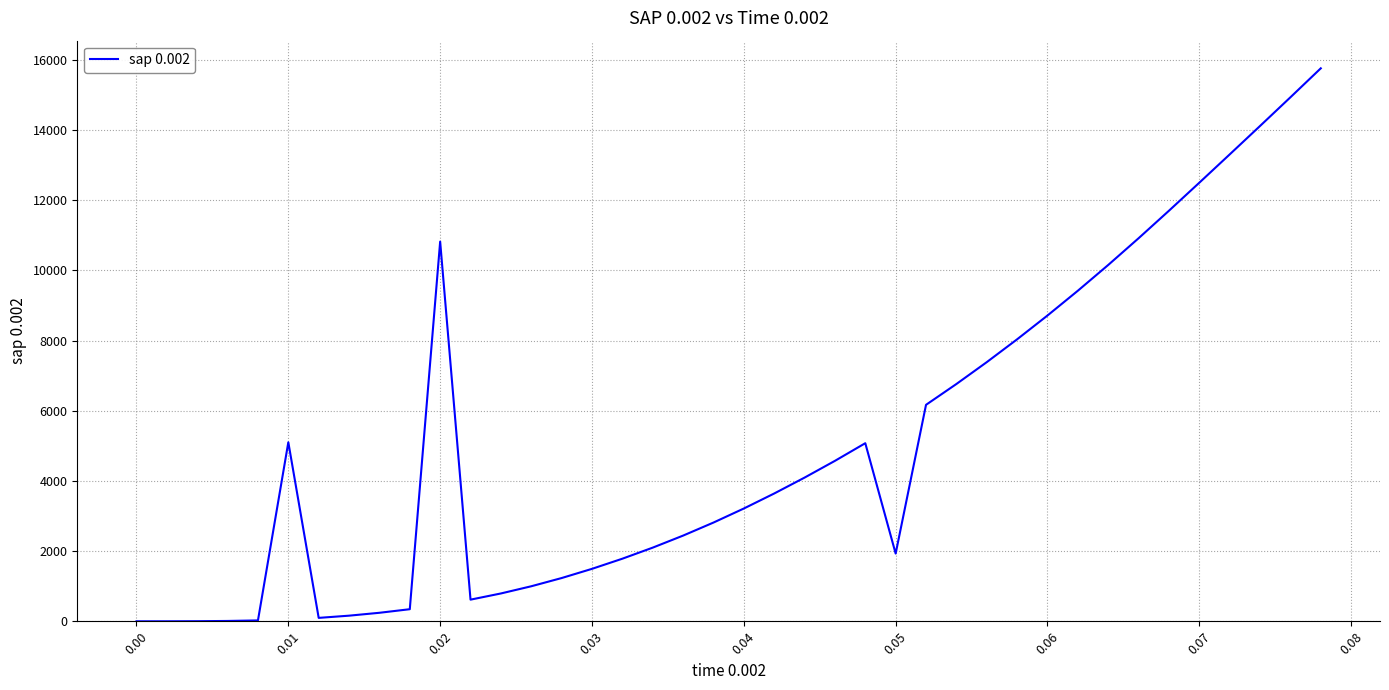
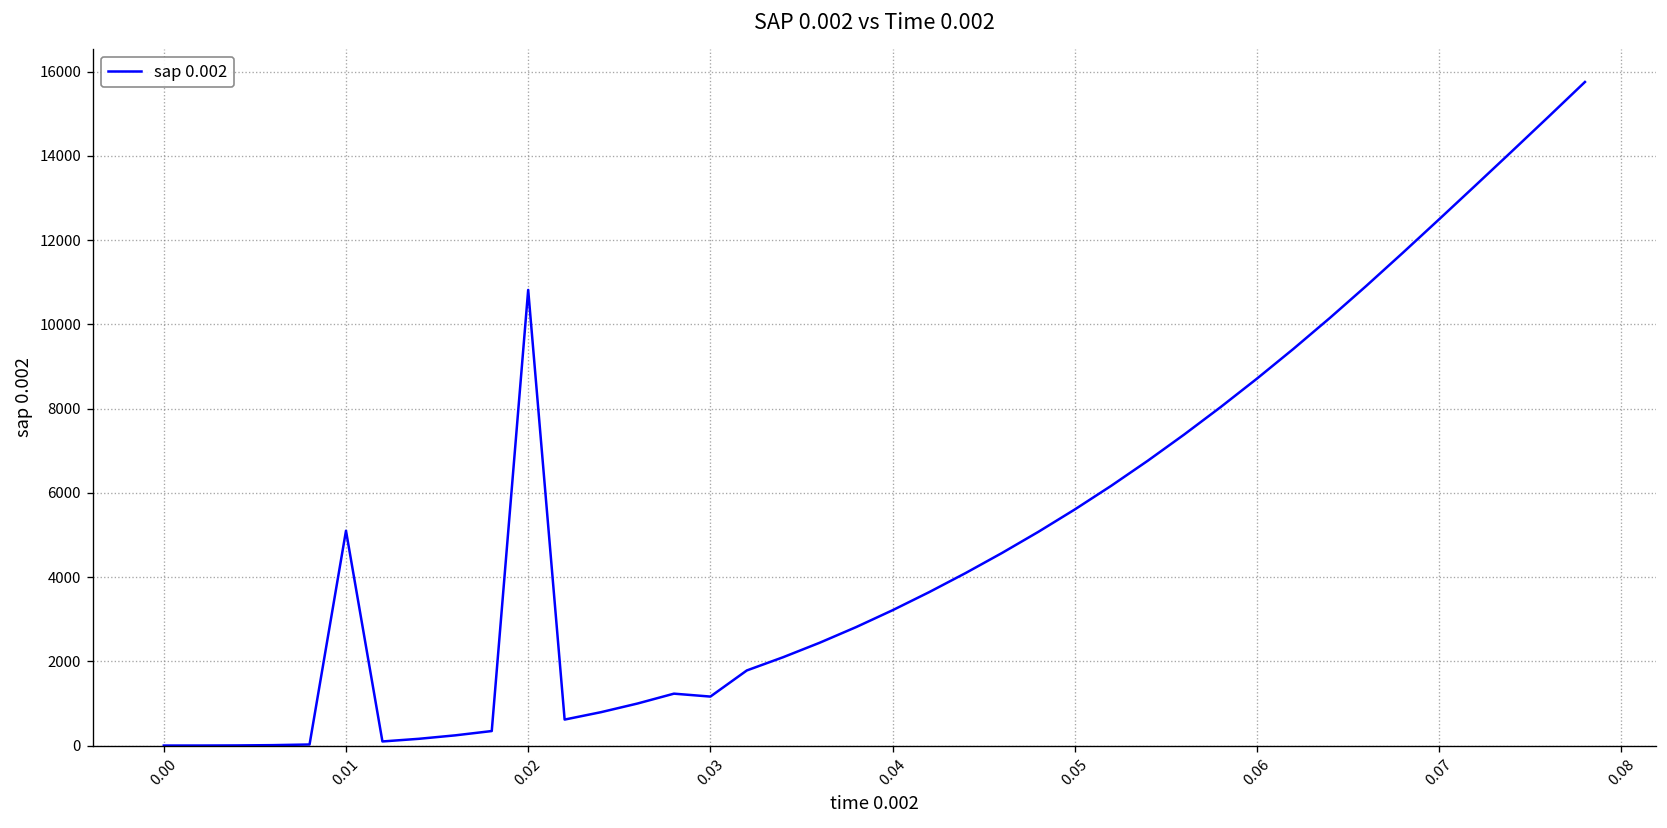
0.03: 1500 -> 1200
0.05: 1900 -> 5600
